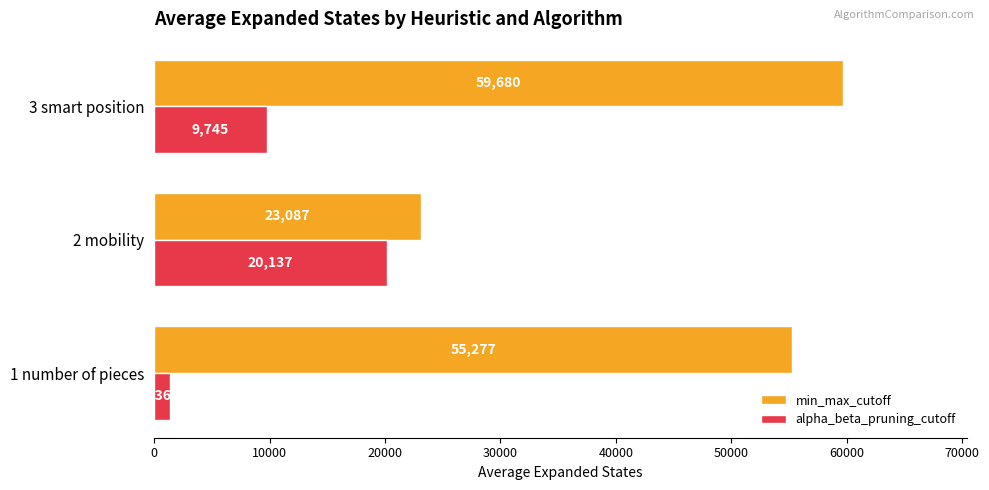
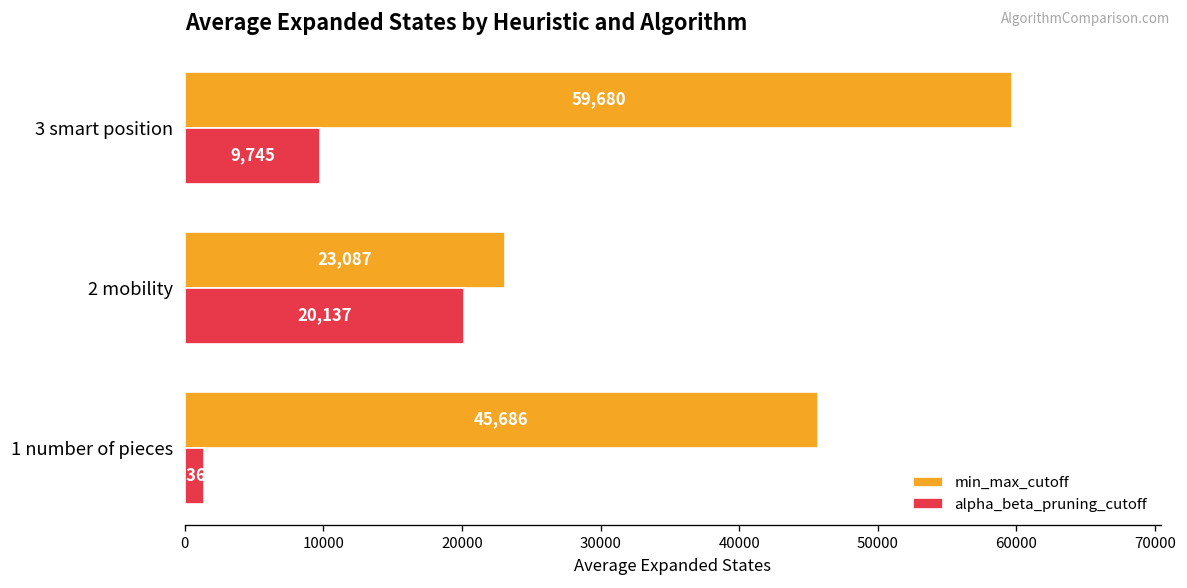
min_max_cutoff, 1 number of pieces: 55,277 -> 45,686
